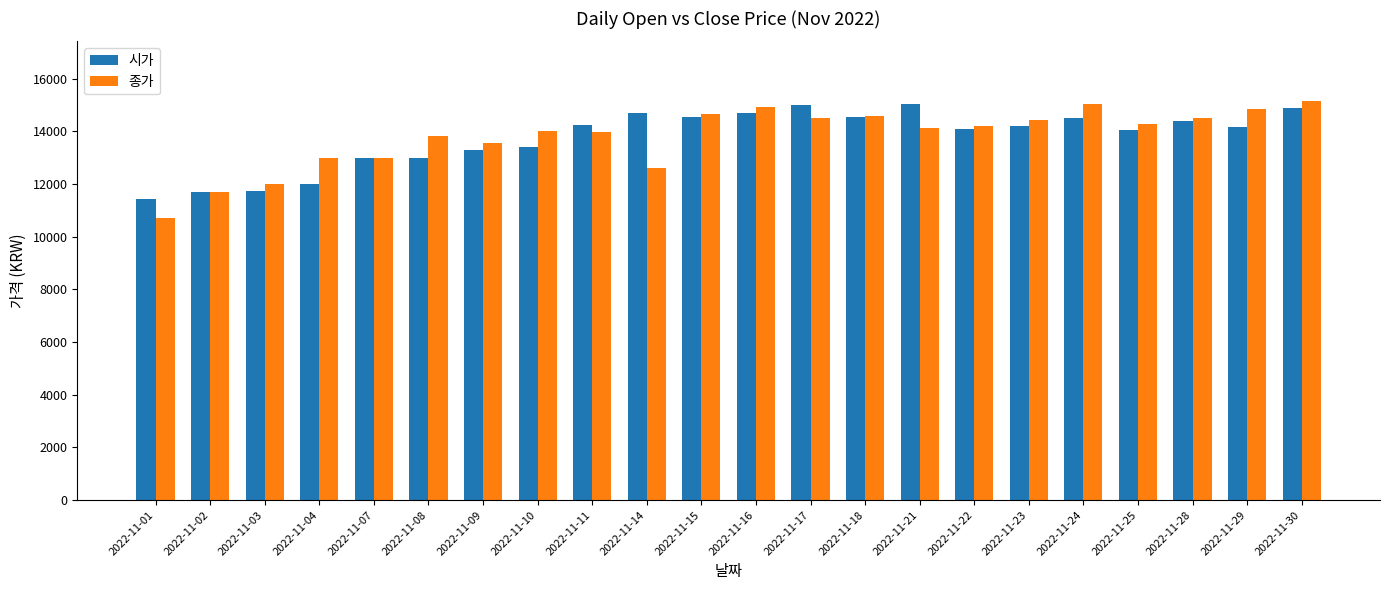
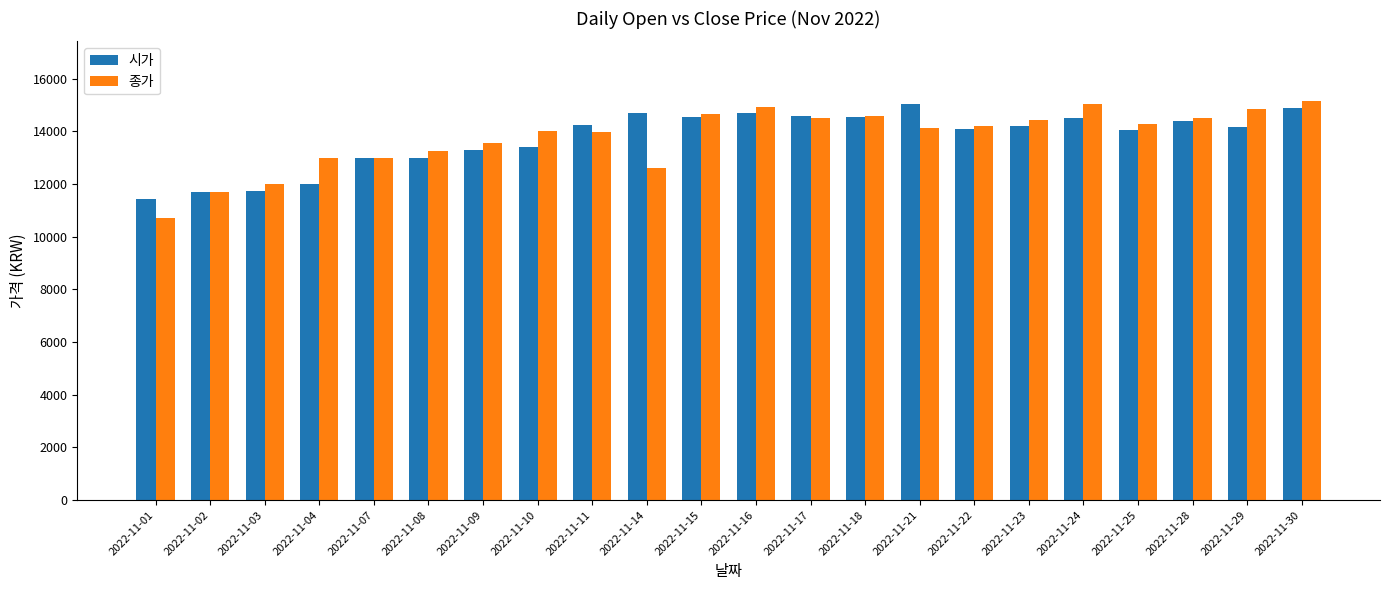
종가, 2022-11-08: 13800 -> 13300
시가, 2022-11-17: 15000 -> 14600
